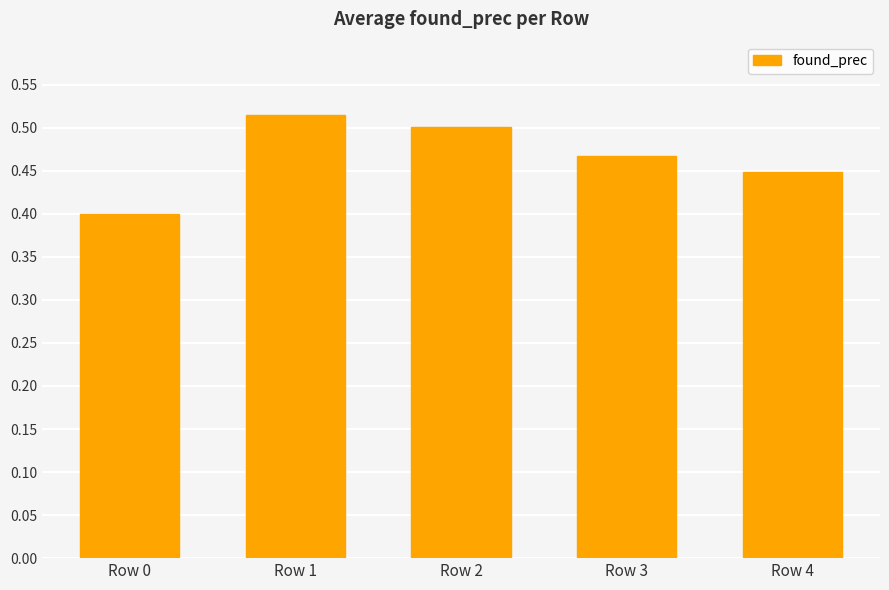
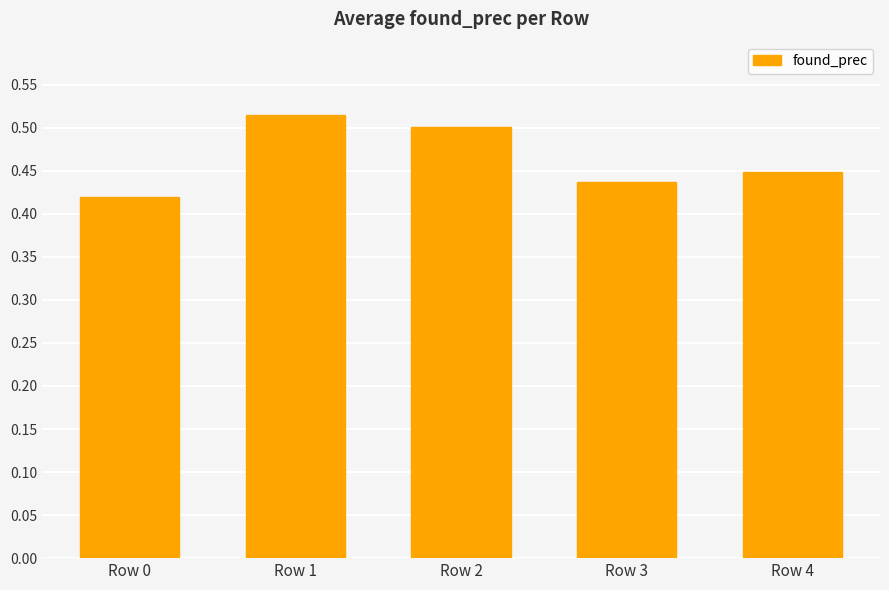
Row 0: 0.40 -> 0.42
Row 3: 0.47 -> 0.44
